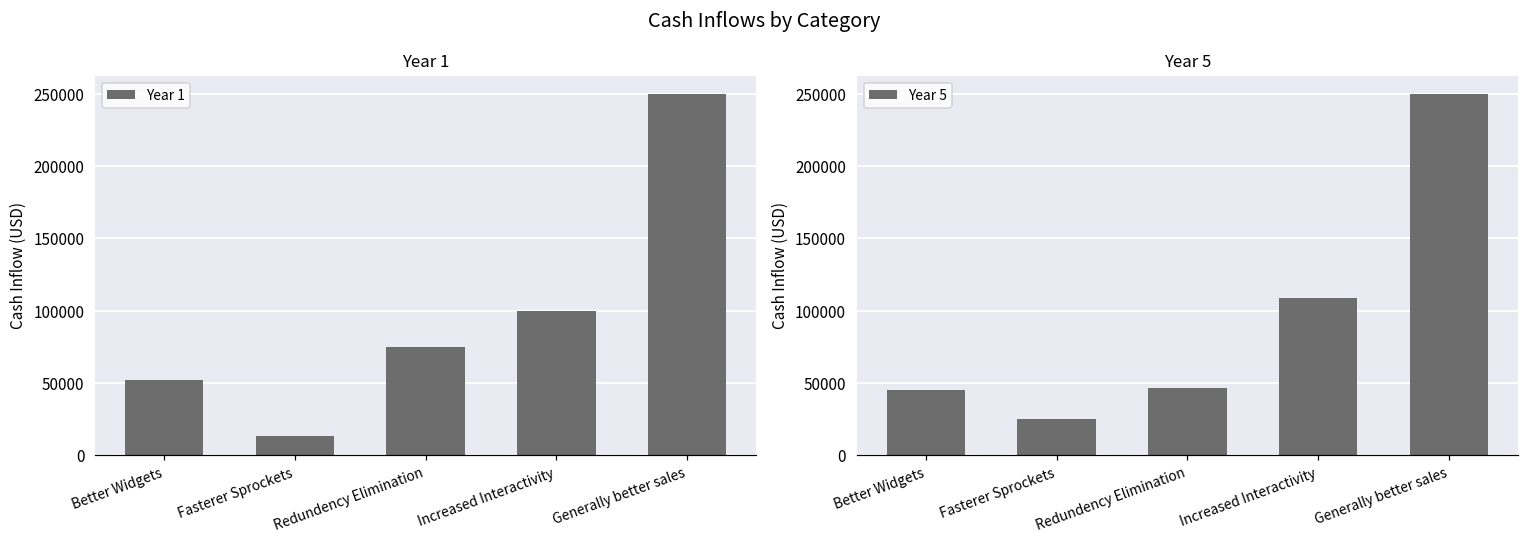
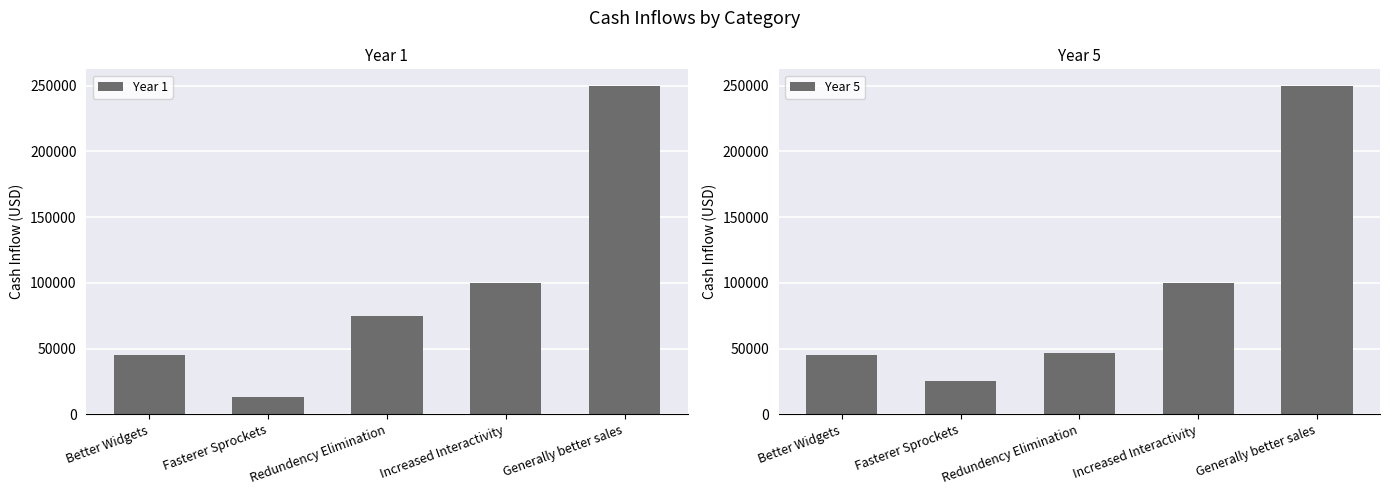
Year 1, Better Widgets: 52000 -> 45000
Year 5, Increased Interactivity: 109000 -> 100000
